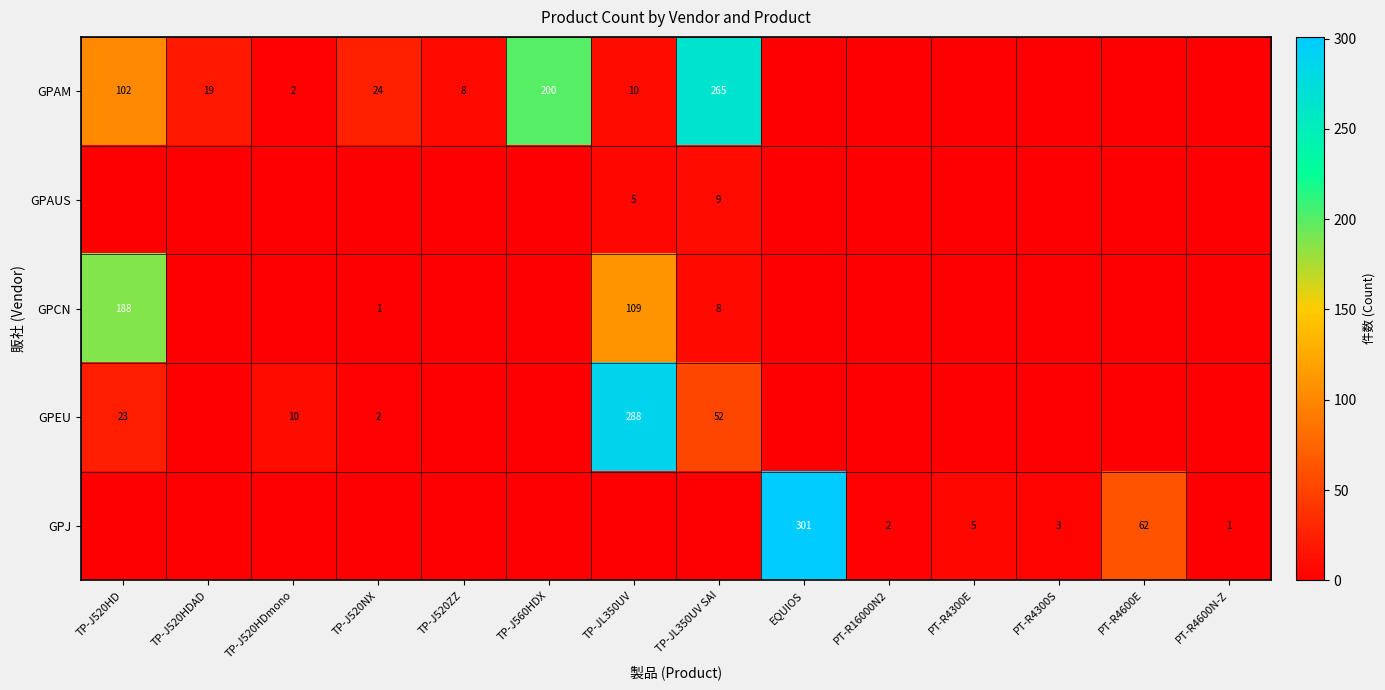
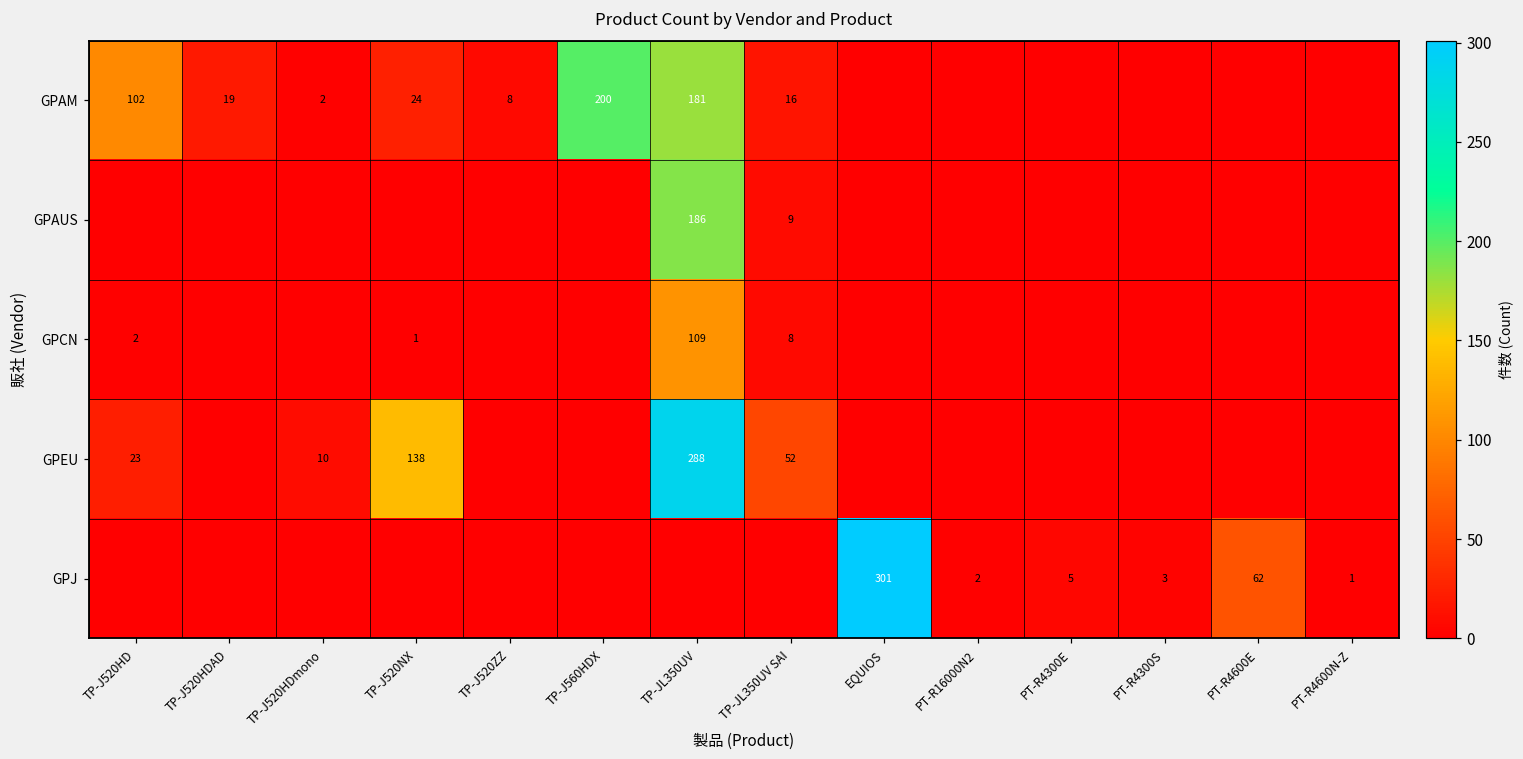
GPAM, TP-JL350UV: 10 -> 181
GPAM, TP-JL350UV SAI: 265 -> 16
GPAUS, TP-JL350UV: 5 -> 186
GPCN, TP-J520HD: 188 -> 2
GPEU, TP-J520NX: 2 -> 138
